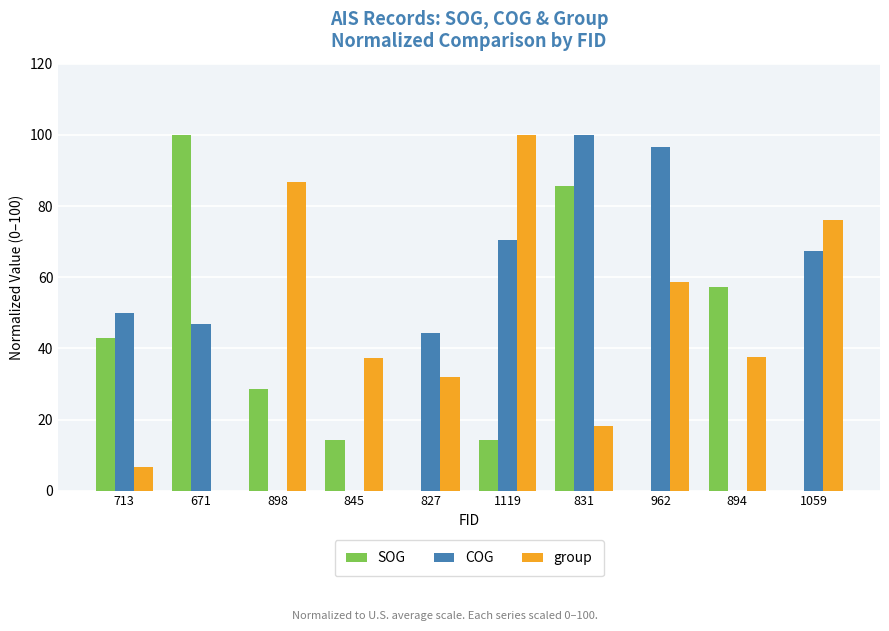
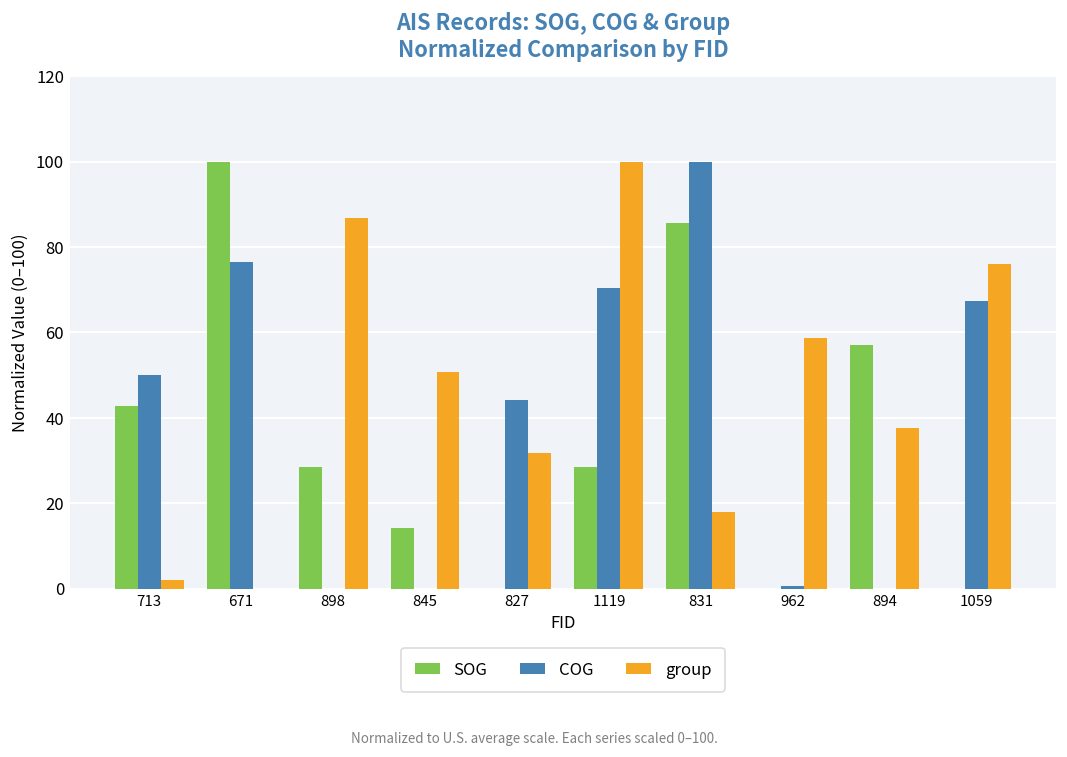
group, 713: 7 -> 2
COG, 671: 47 -> 77
group, 845: 37 -> 51
SOG, 1119: 14 -> 29
COG, 962: 97 -> 1
